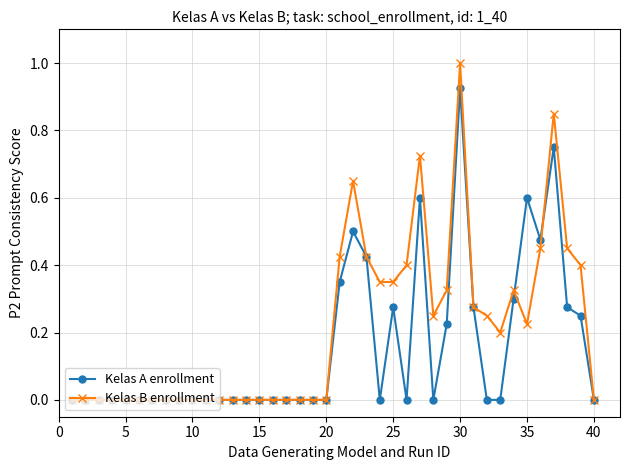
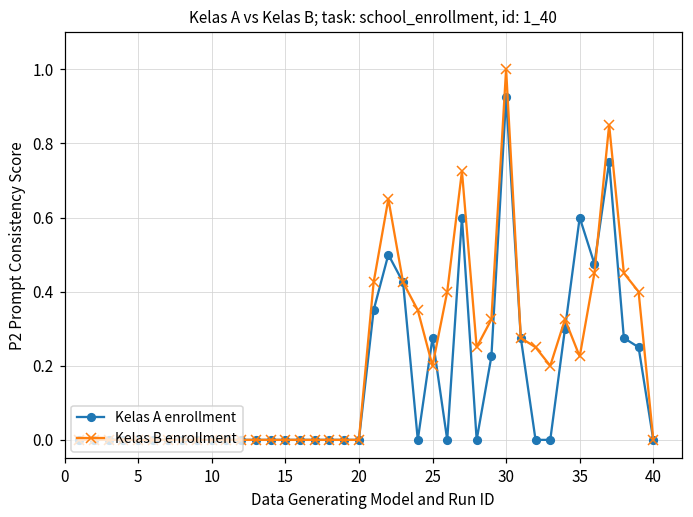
Kelas B enrollment, 25: 0.35 -> 0.20
